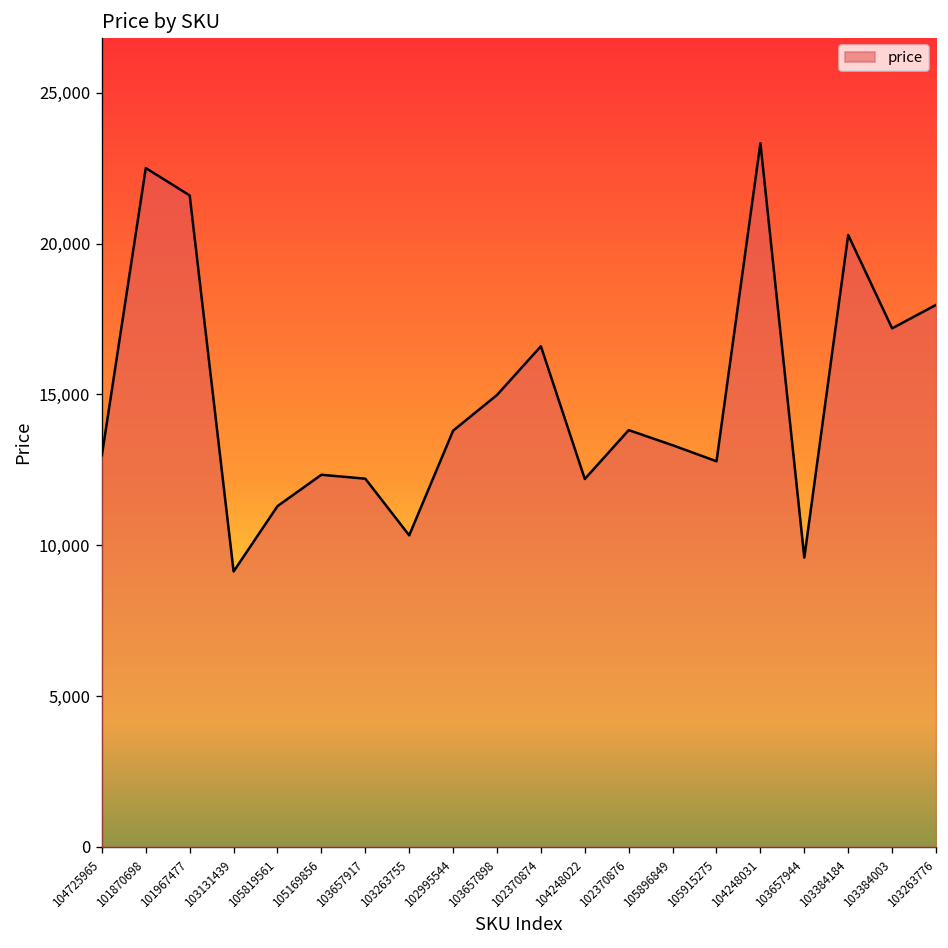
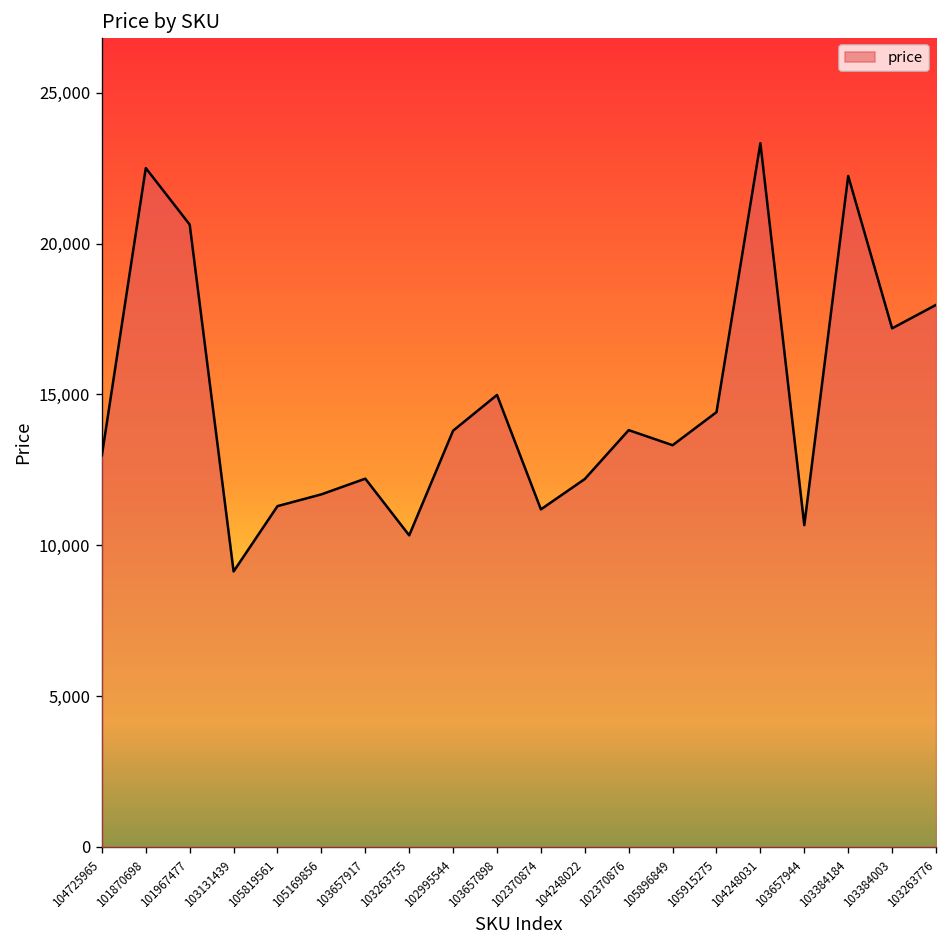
101967477: 21,600 -> 20,600
105169856: 12,300 -> 11,700
102370874: 16,600 -> 11,200
105915275: 12,800 -> 14,400
103657944: 9,600 -> 10,700
103384184: 20,300 -> 22,200
